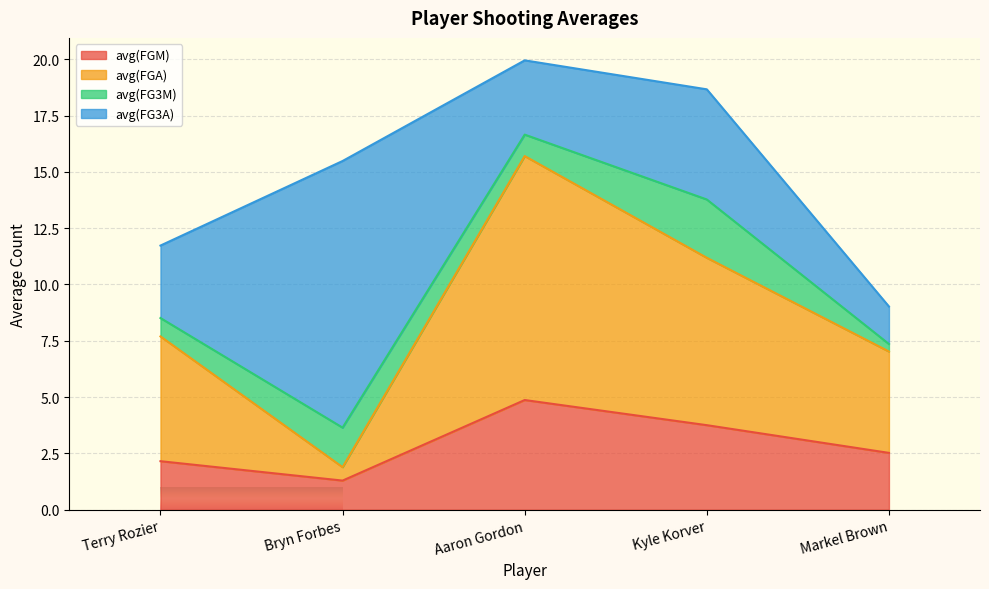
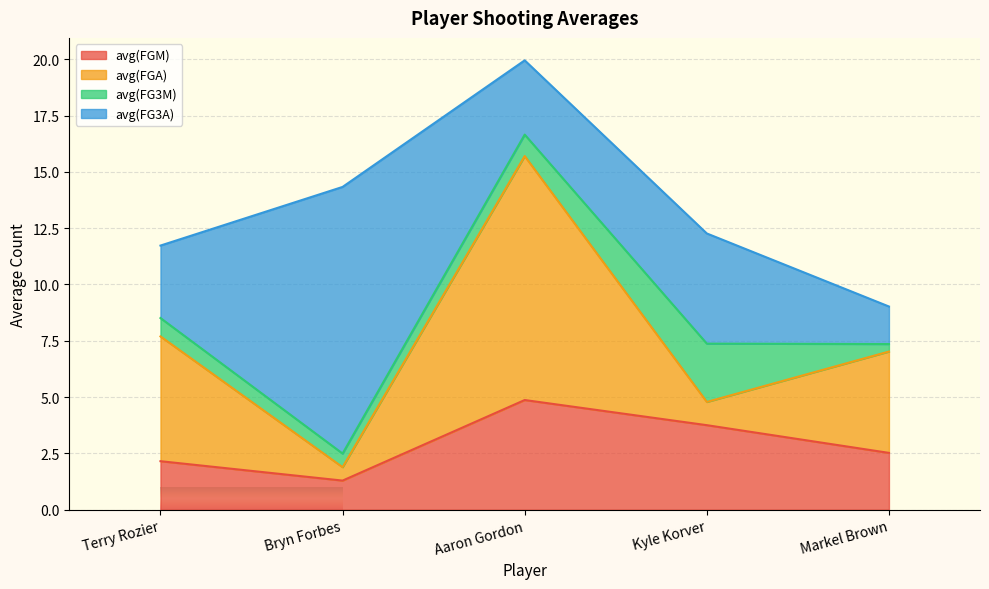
avg(FG3M), Bryn Forbes: 1.8 -> 0.6
avg(FGA), Kyle Korver: 7.4 -> 1.0
